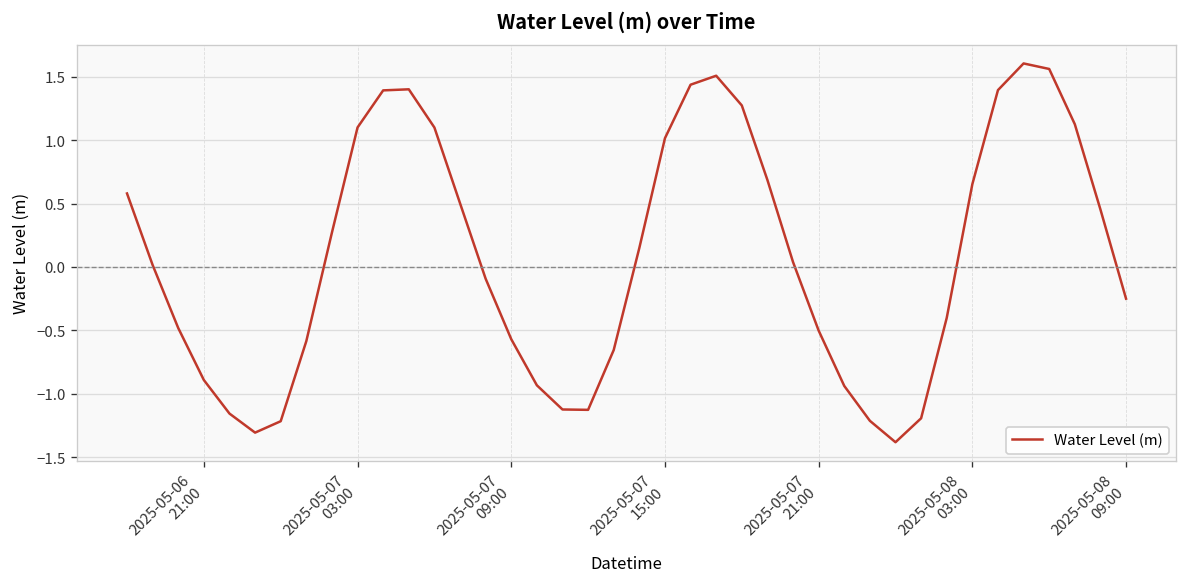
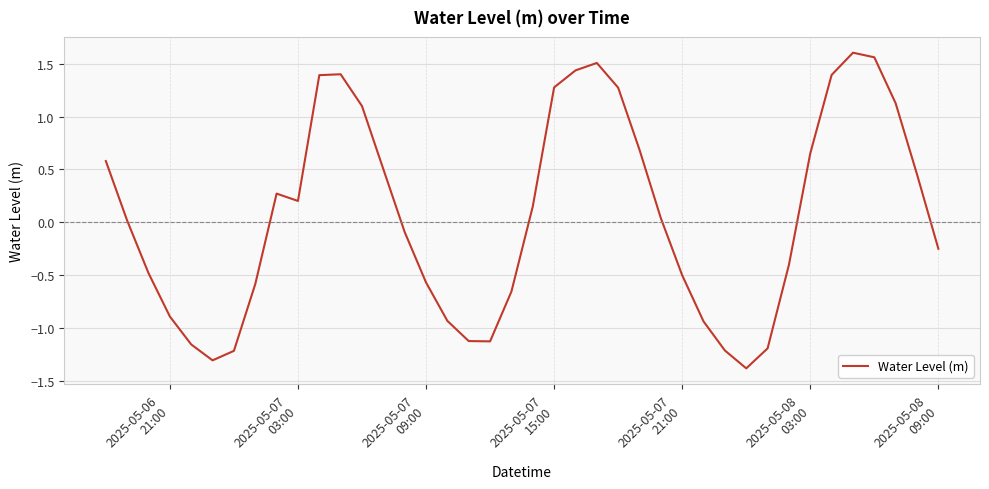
2025-05-07 03:00: 1.10 -> 0.20
2025-05-07 15:00: 1.01 -> 1.28
